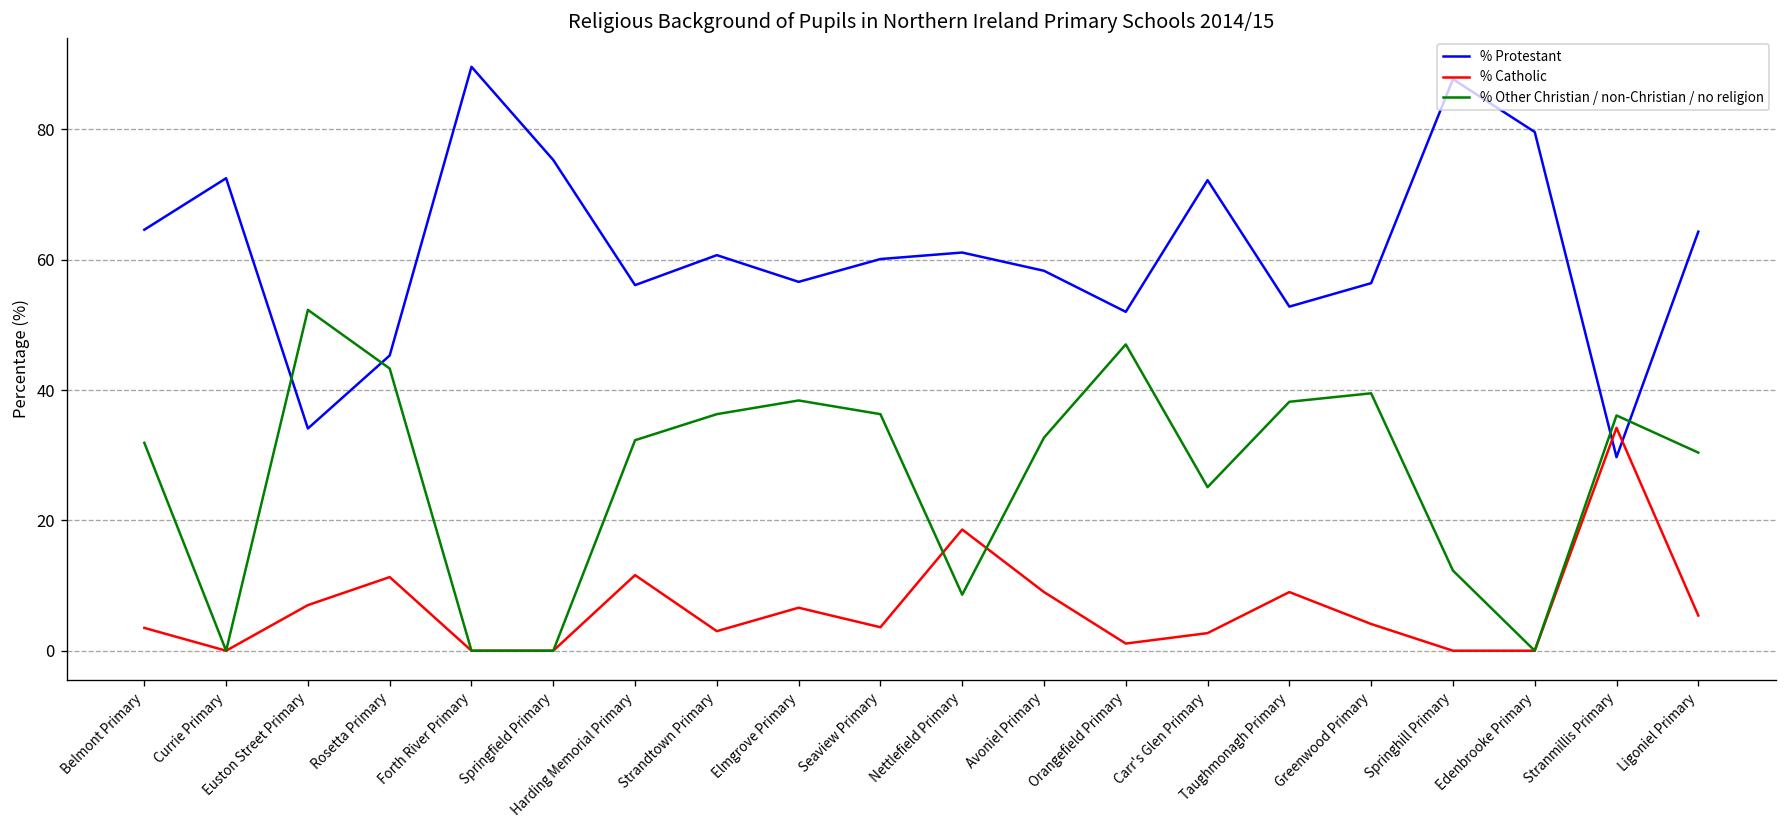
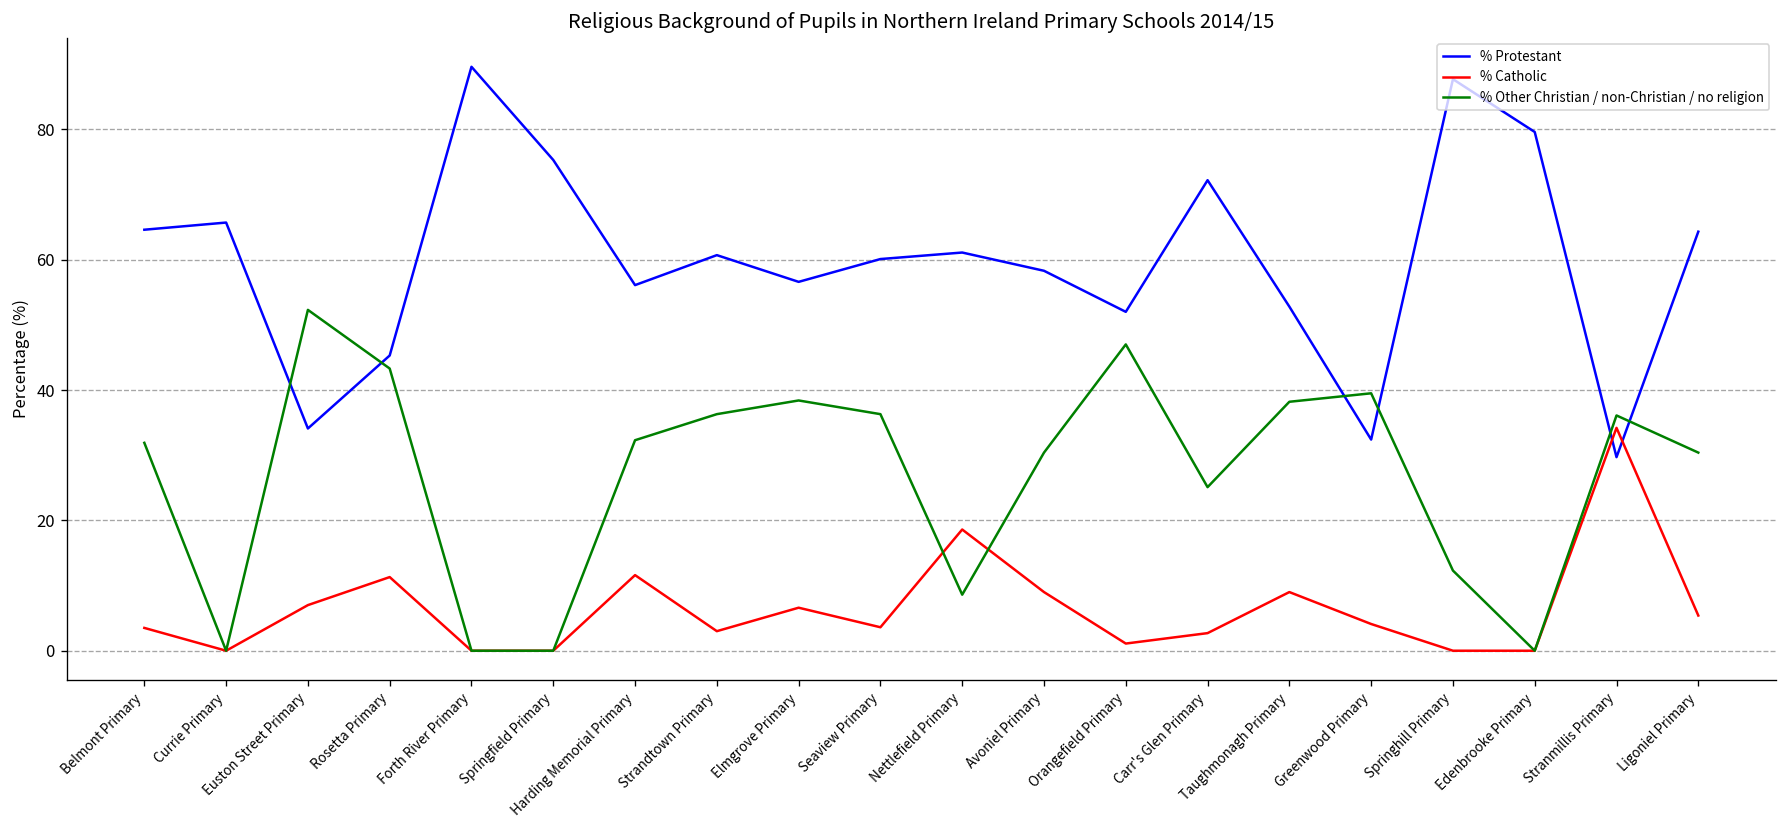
% Protestant, Currie Primary: 73 -> 66
% Other Christian / non-Christian / no religion, Avoniel Primary: 33 -> 30
% Protestant, Greenwood Primary: 56 -> 32
